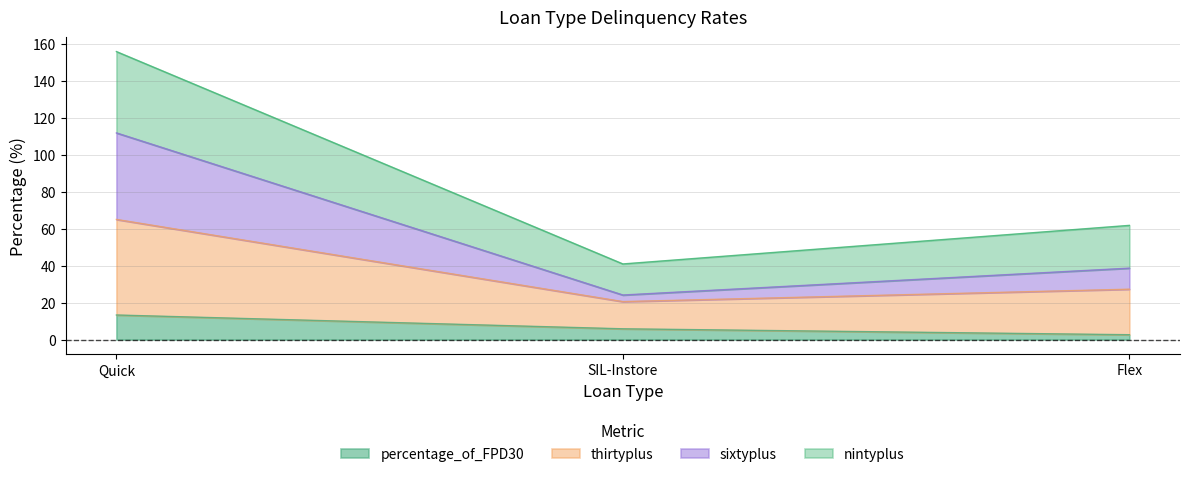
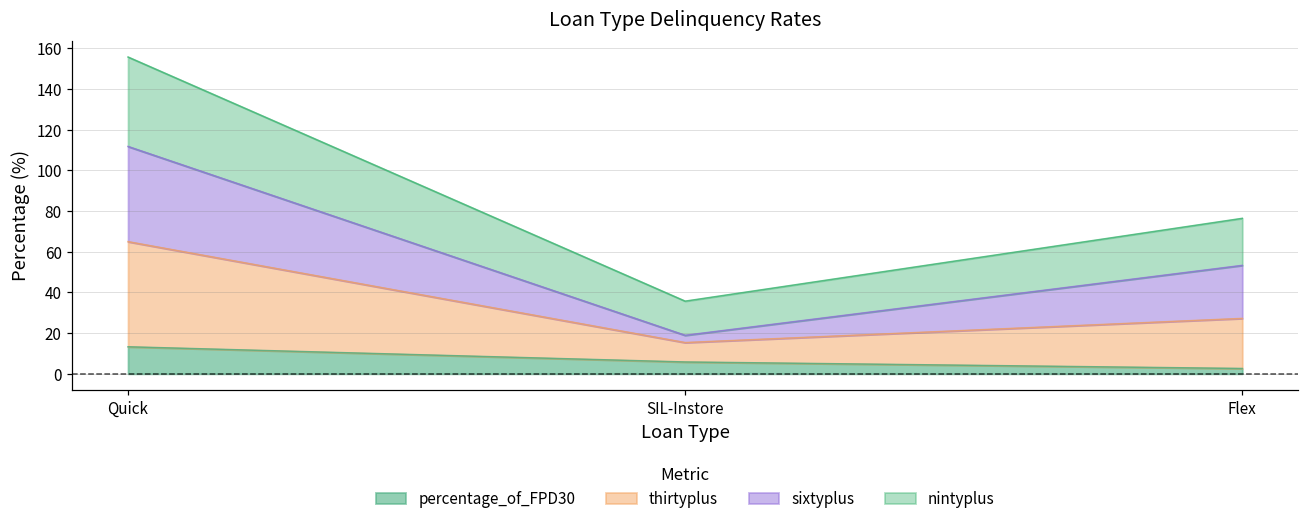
thirtyplus, SIL-Instore: 15 -> 10
sixtyplus, Flex: 11 -> 26
